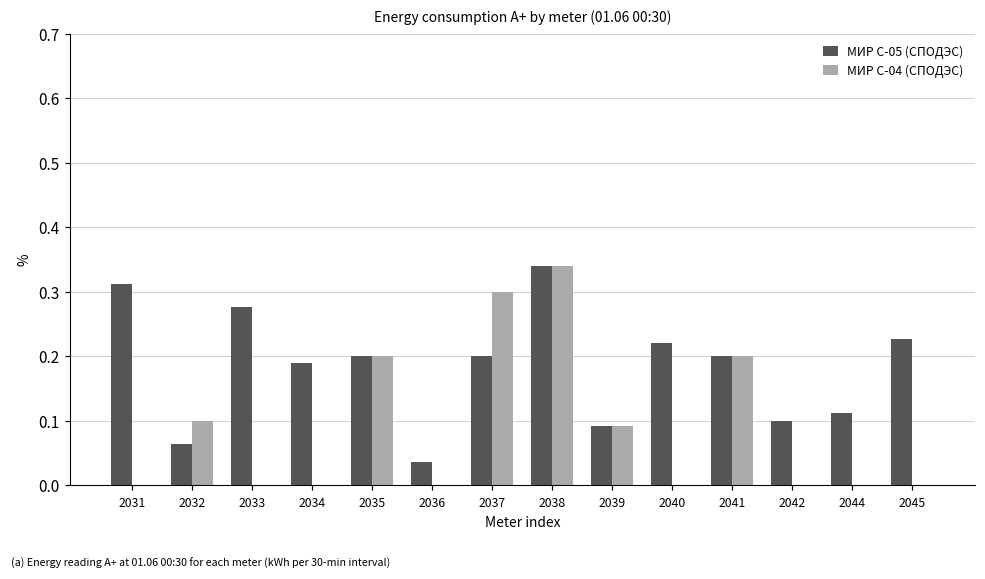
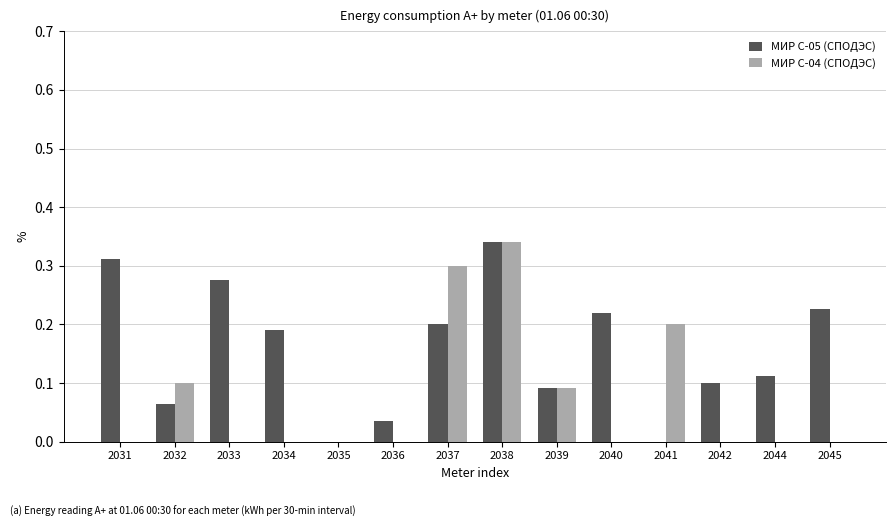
МИР С-05 (СПОДЭС), 2035: 0.2 -> 0.0
МИР С-04 (СПОДЭС), 2035: 0.2 -> 0.0
МИР С-05 (СПОДЭС), 2041: 0.2 -> 0.0
